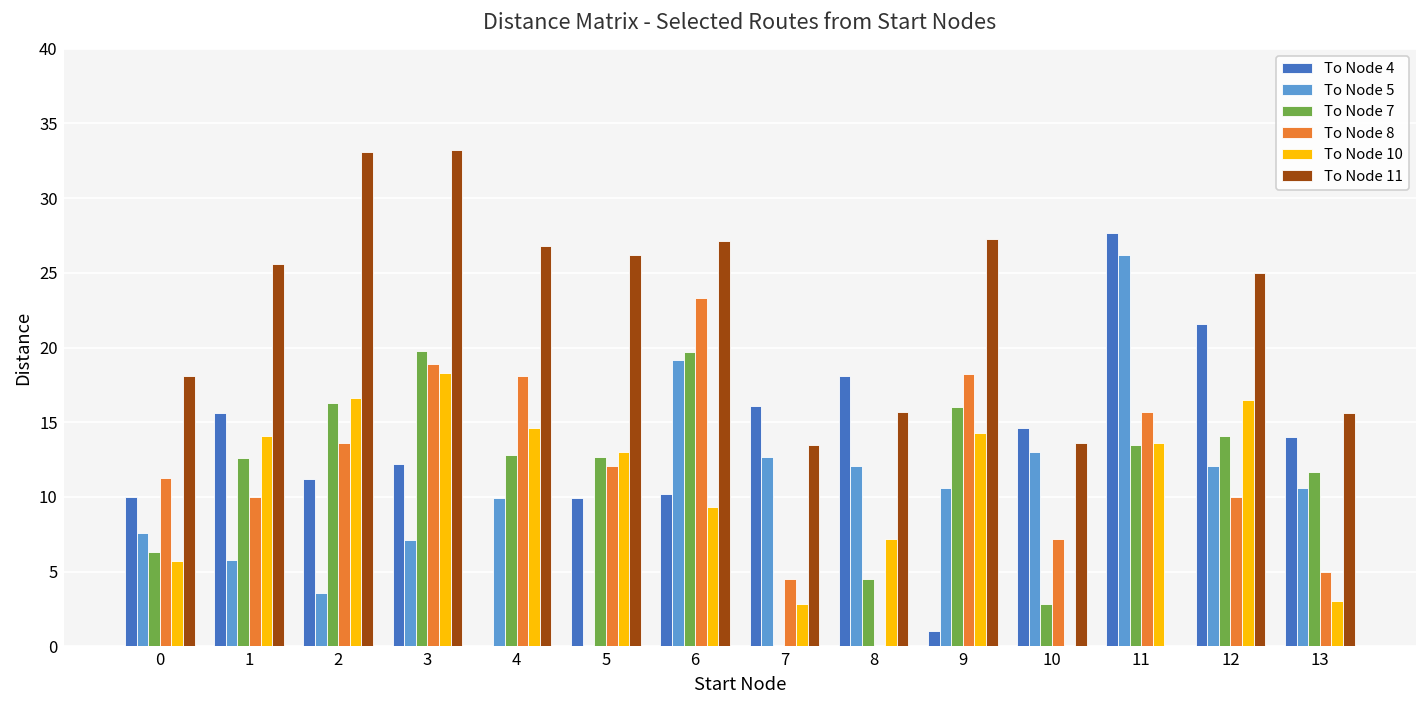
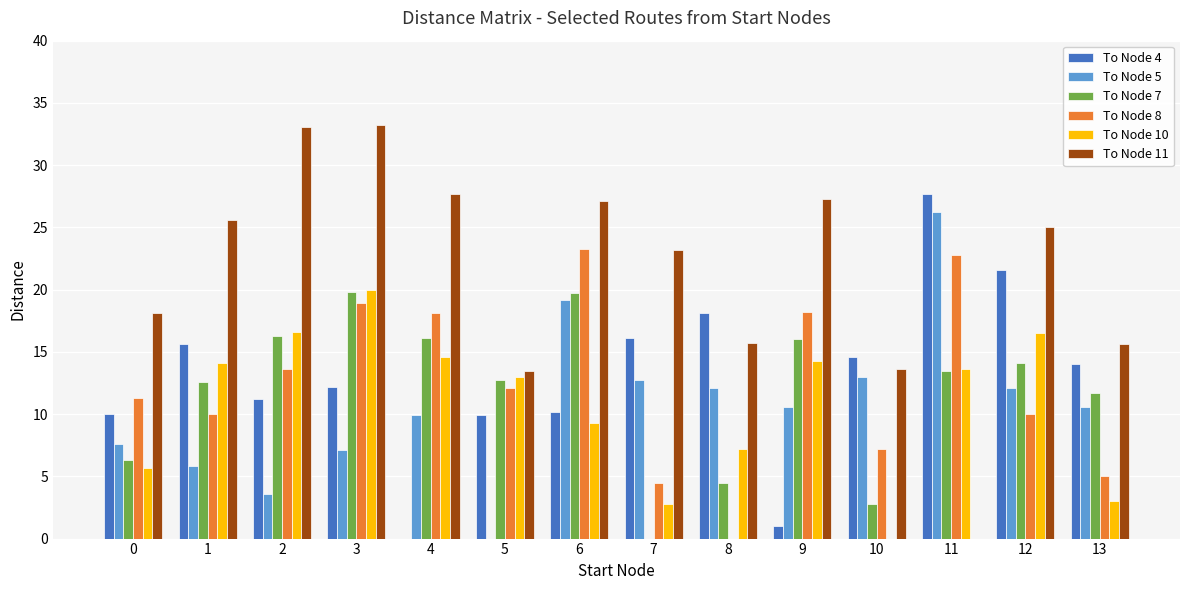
To Node 10, 3: 18.3 -> 20.0
To Node 7, 4: 12.8 -> 16.1
To Node 11, 4: 26.8 -> 27.7
To Node 11, 5: 26.2 -> 13.5
To Node 11, 7: 13.5 -> 23.2
To Node 8, 11: 15.7 -> 22.8
